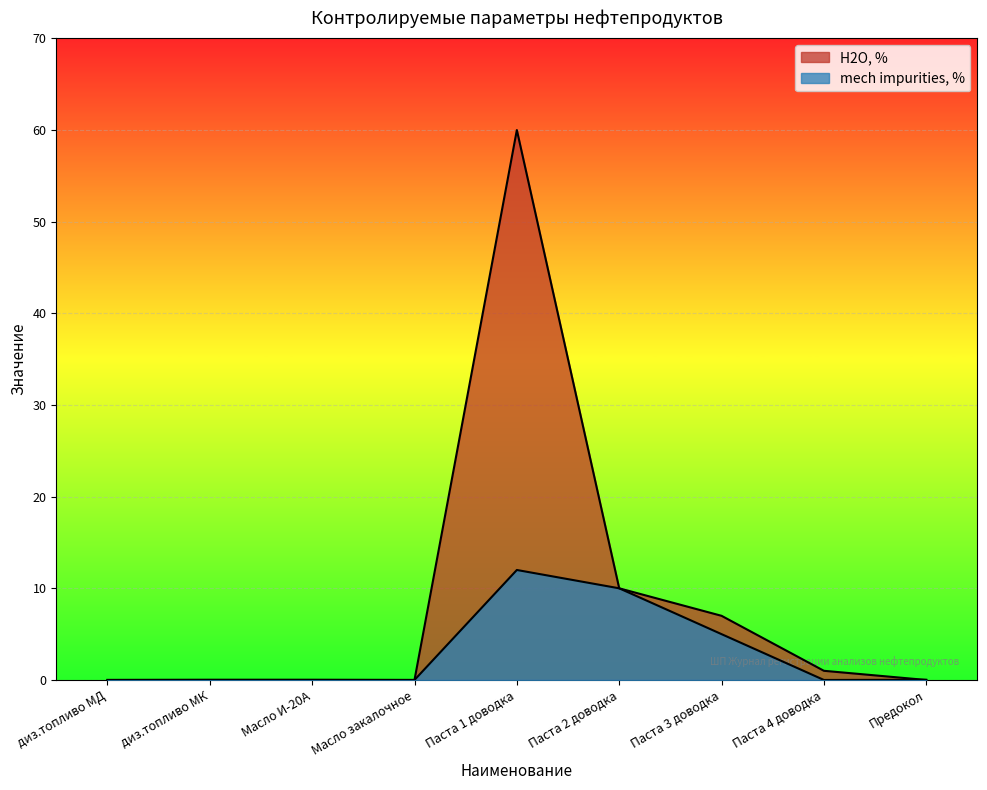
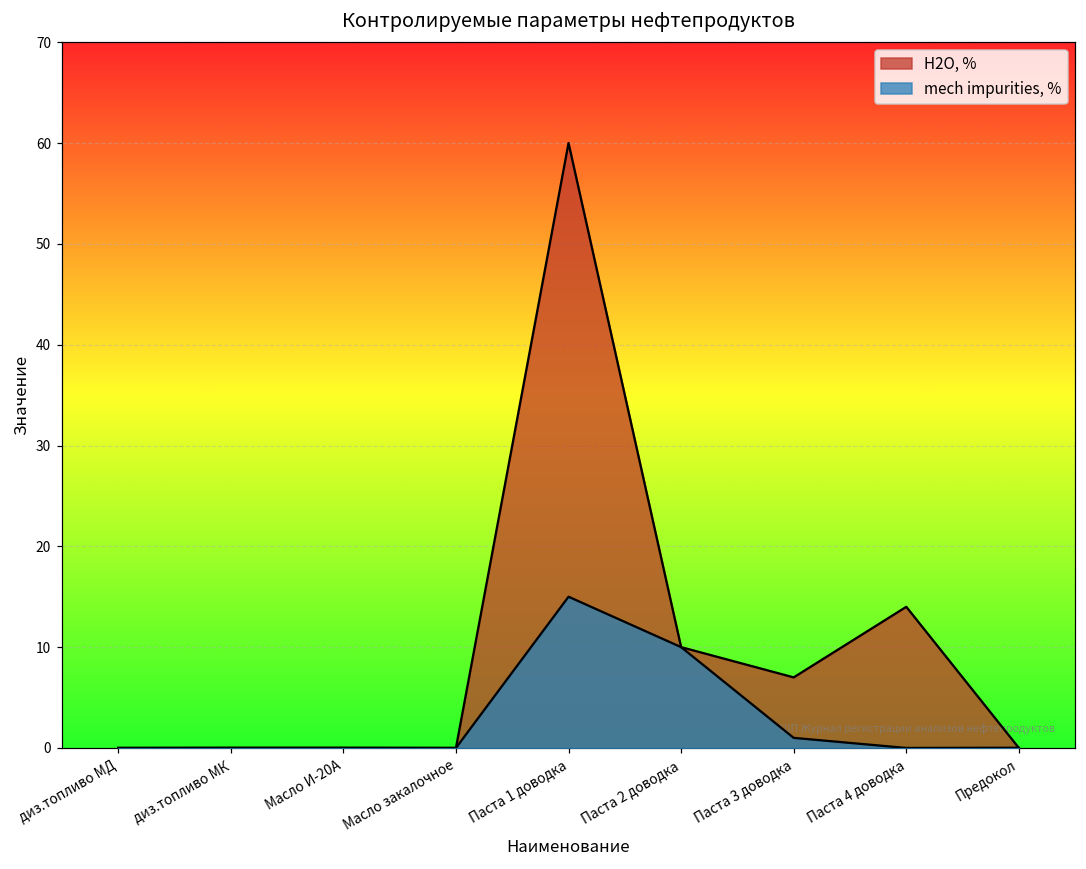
mech impurities, %, Паста 1 доводка: 12 -> 15
mech impurities, %, Паста 3 доводка: 5 -> 1
H2O, %, Паста 4 доводка: 1 -> 14
